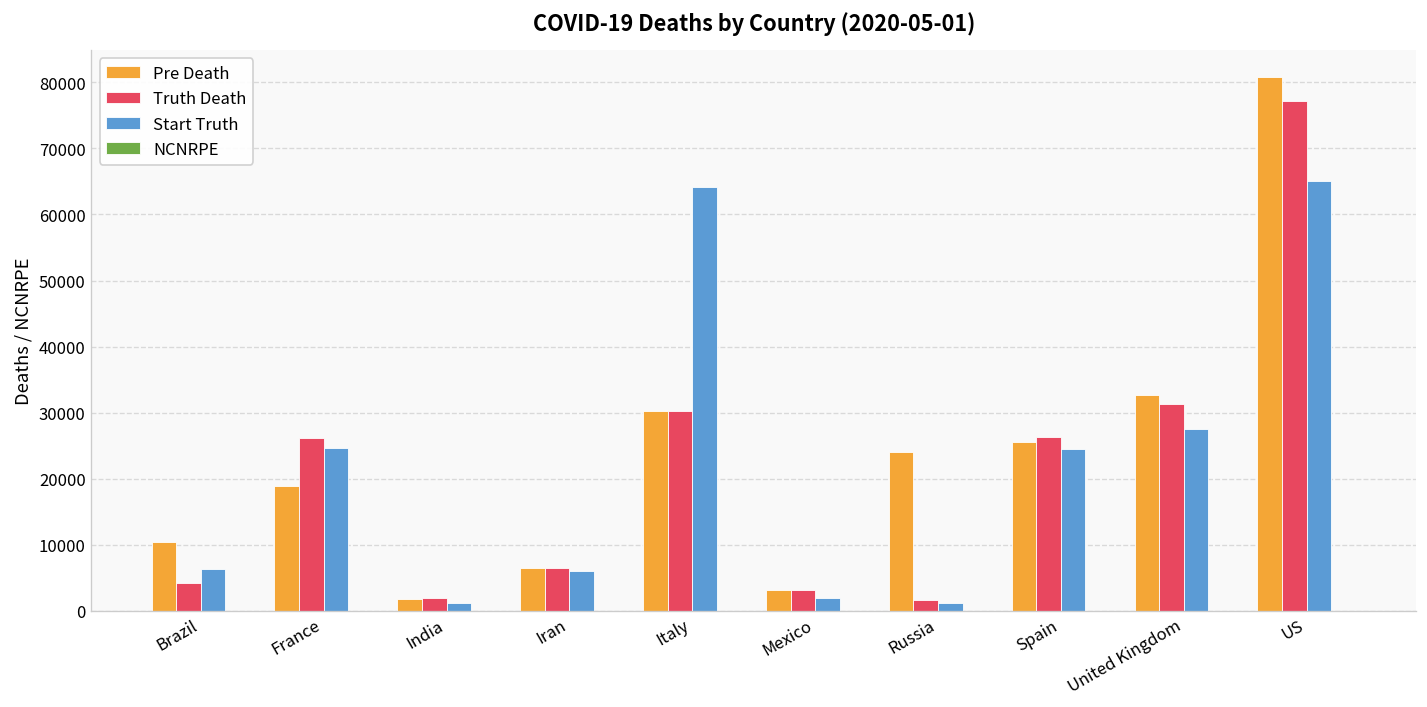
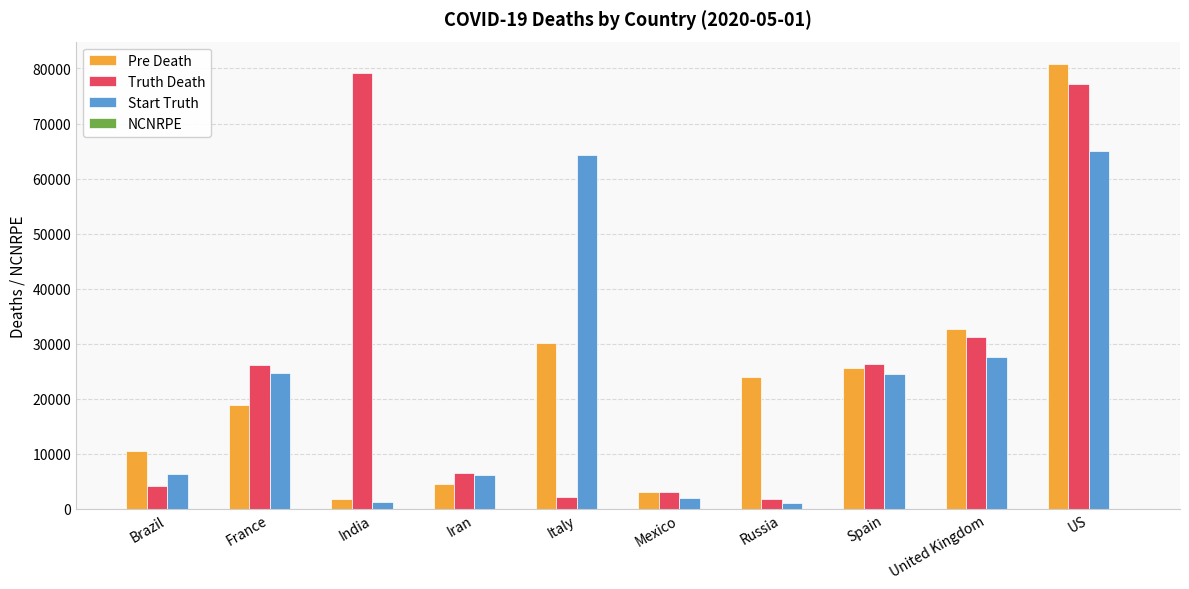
Truth Death, India: 2000 -> 79000
Pre Death, Iran: 7000 -> 5000
Truth Death, Italy: 30000 -> 2000
